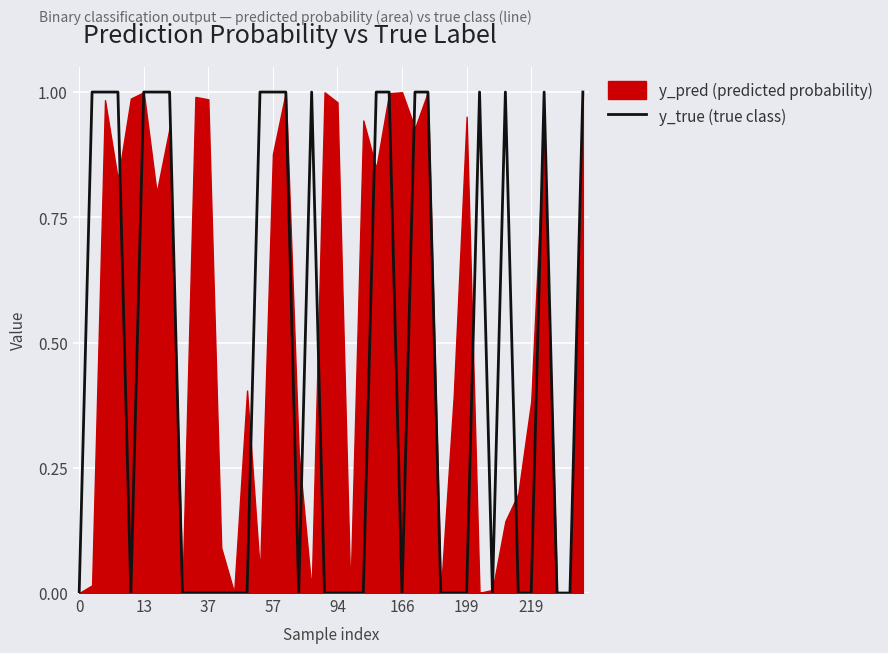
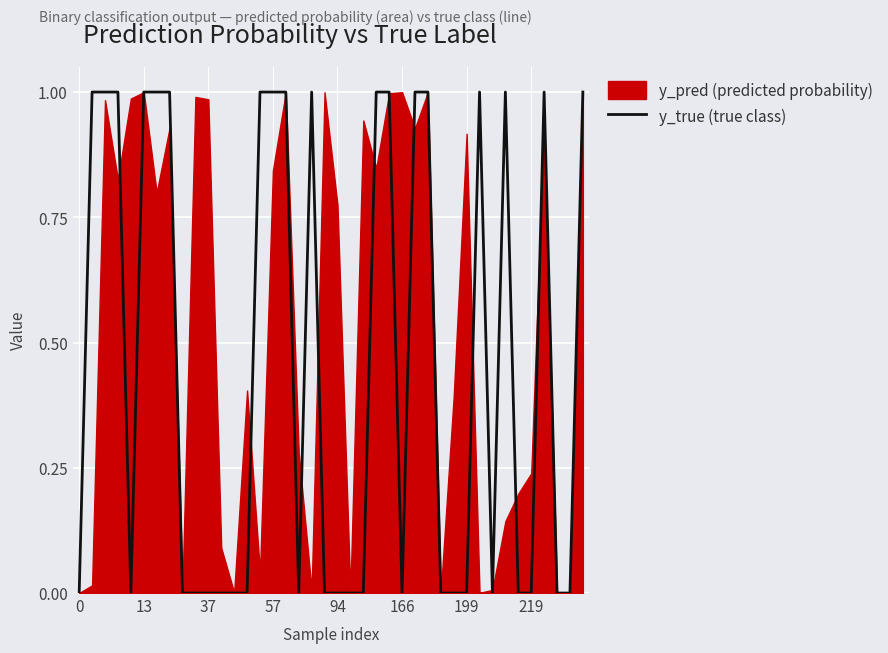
y_pred (predicted probability), 57: 0.88 -> 0.84
y_pred (predicted probability), 94: 0.98 -> 0.78
y_pred (predicted probability), 199: 0.95 -> 0.92
y_pred (predicted probability), 219: 0.38 -> 0.24
